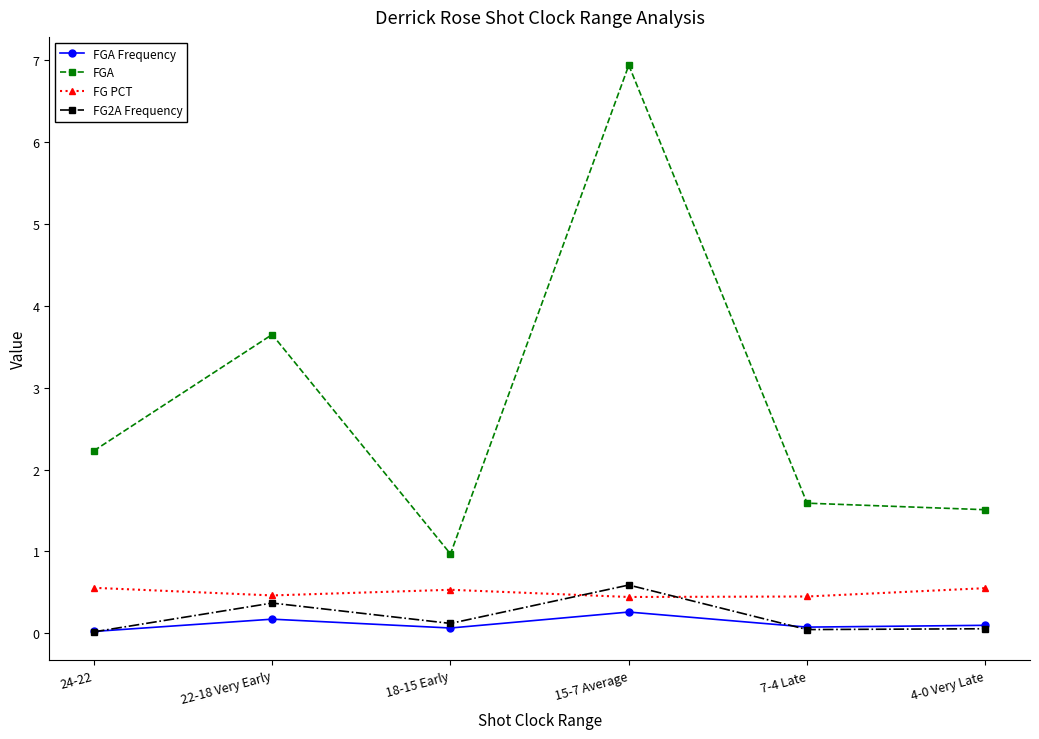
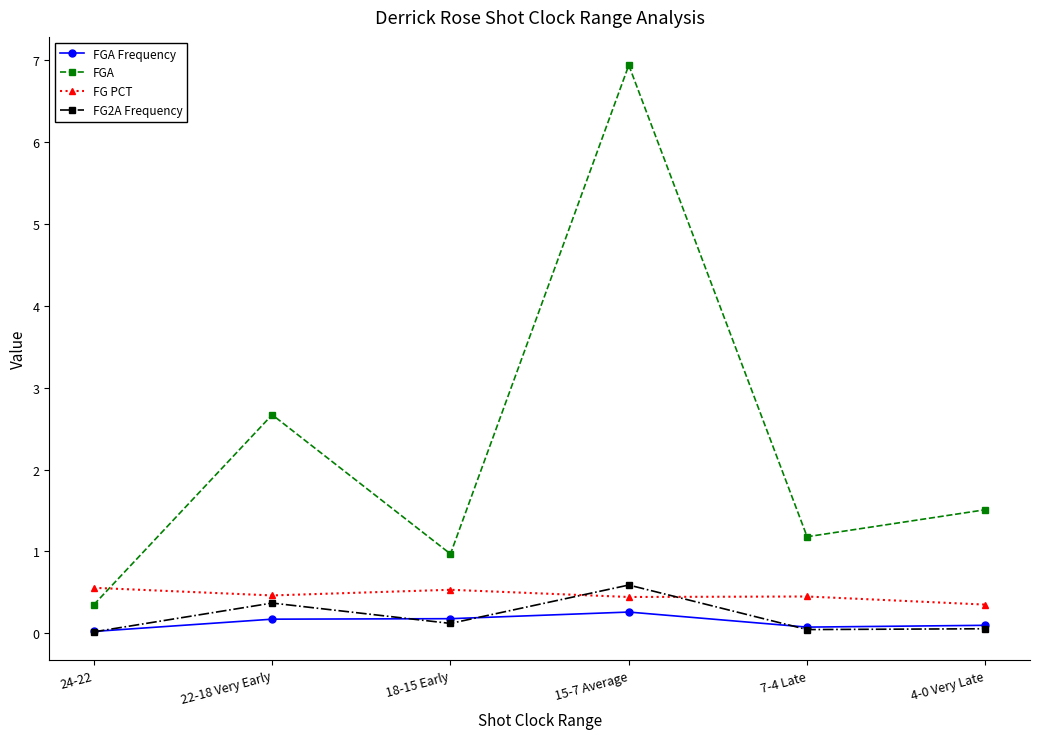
FGA, 24-22: 2.2 -> 0.4
FGA, 22-18 Very Early: 3.7 -> 2.7
FGA Frequency, 18-15 Early: 0.1 -> 0.2
FGA, 7-4 Late: 1.6 -> 1.2
FG PCT, 4-0 Very Late: 0.6 -> 0.4
